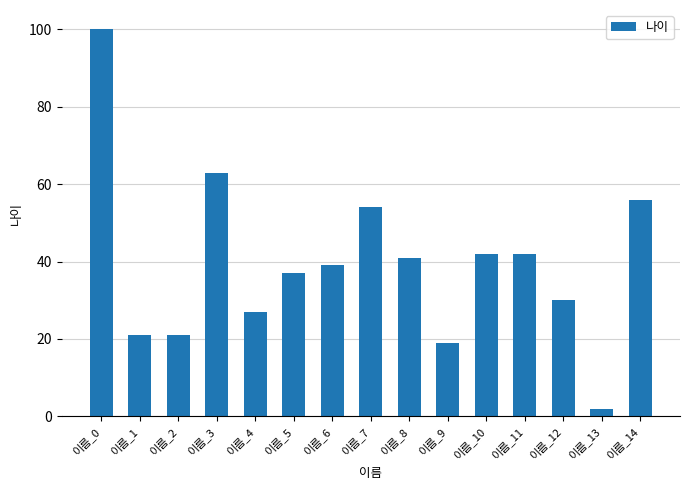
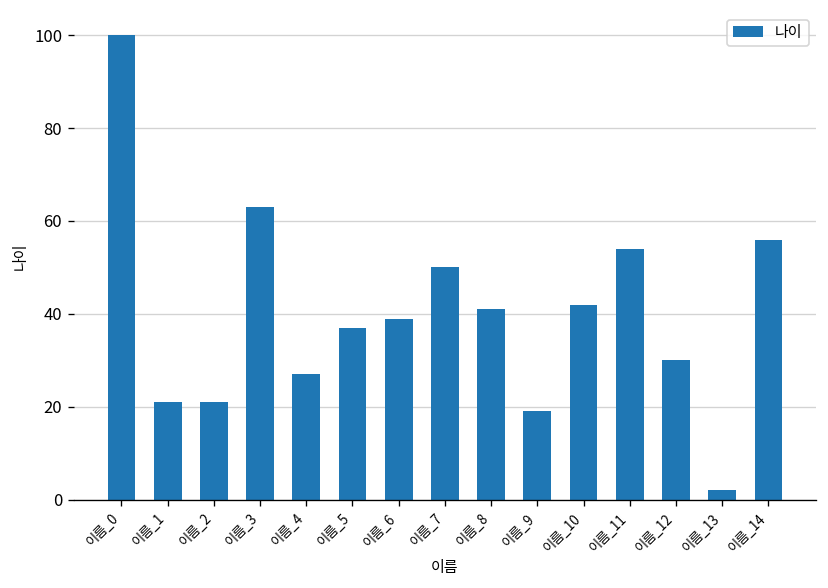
이름_7: 54 -> 50
이름_11: 42 -> 54
